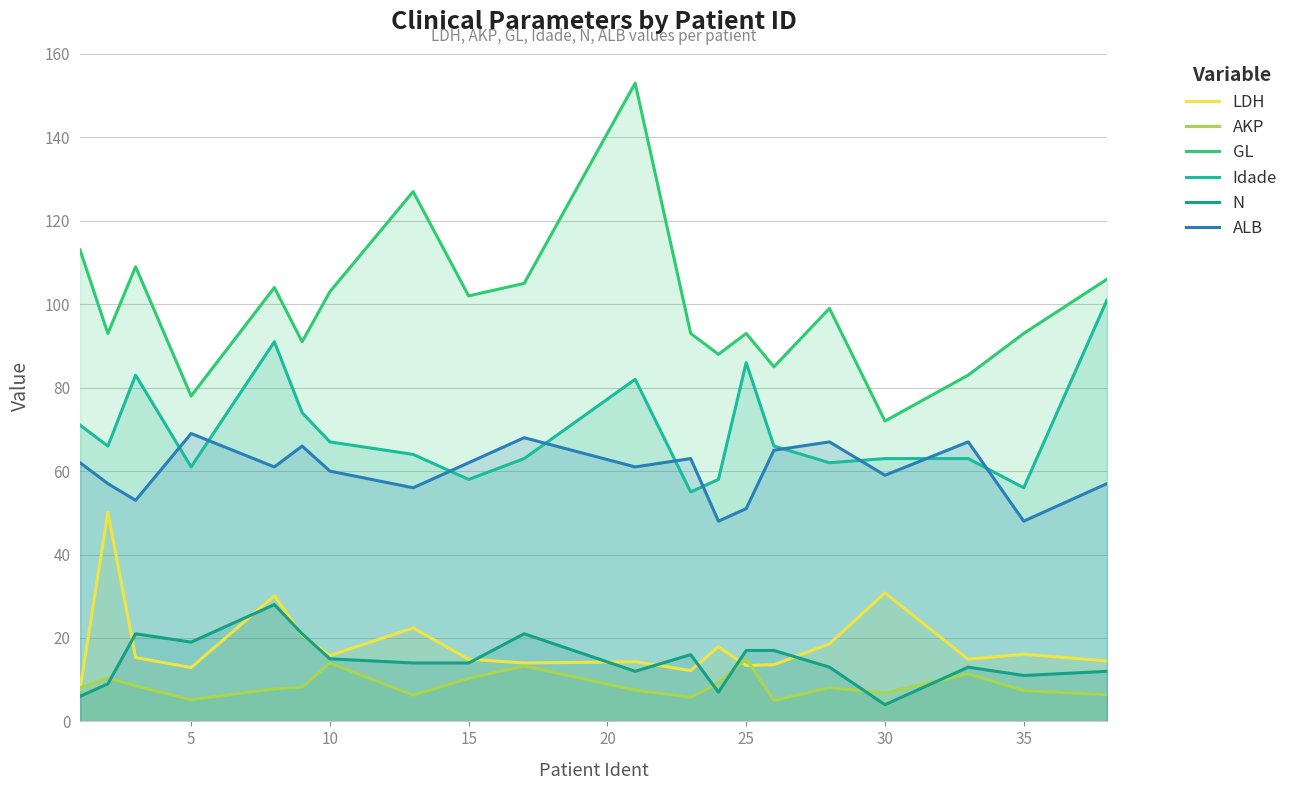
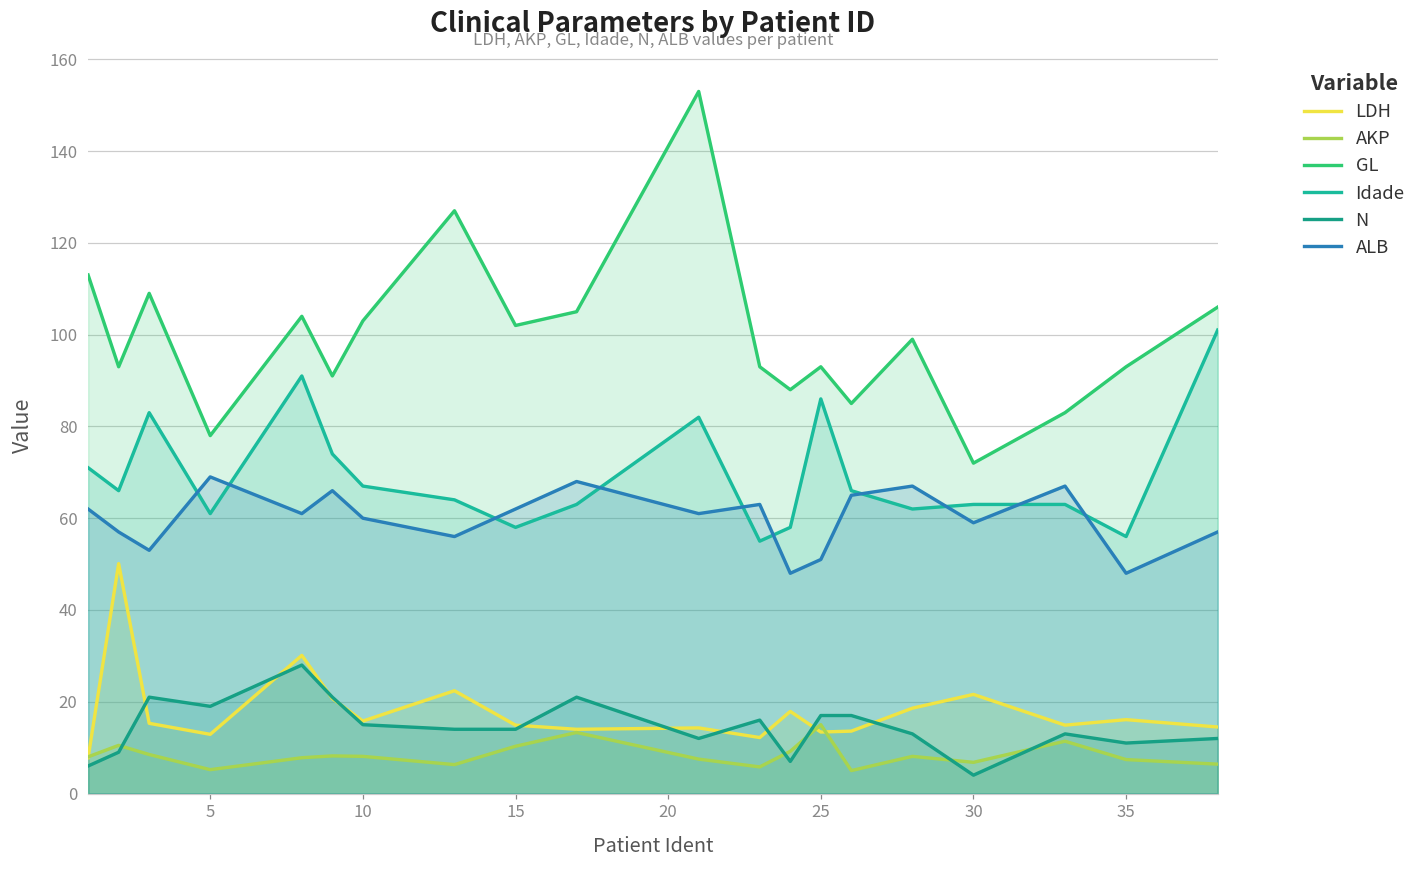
AKP, 10: 14 -> 8
LDH, 30: 31 -> 22
